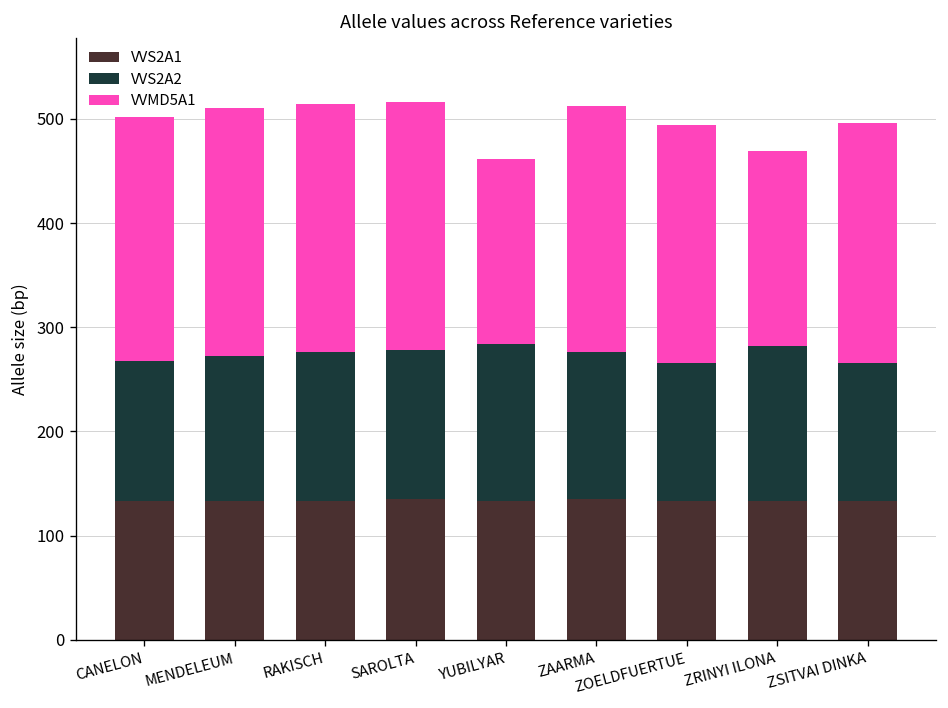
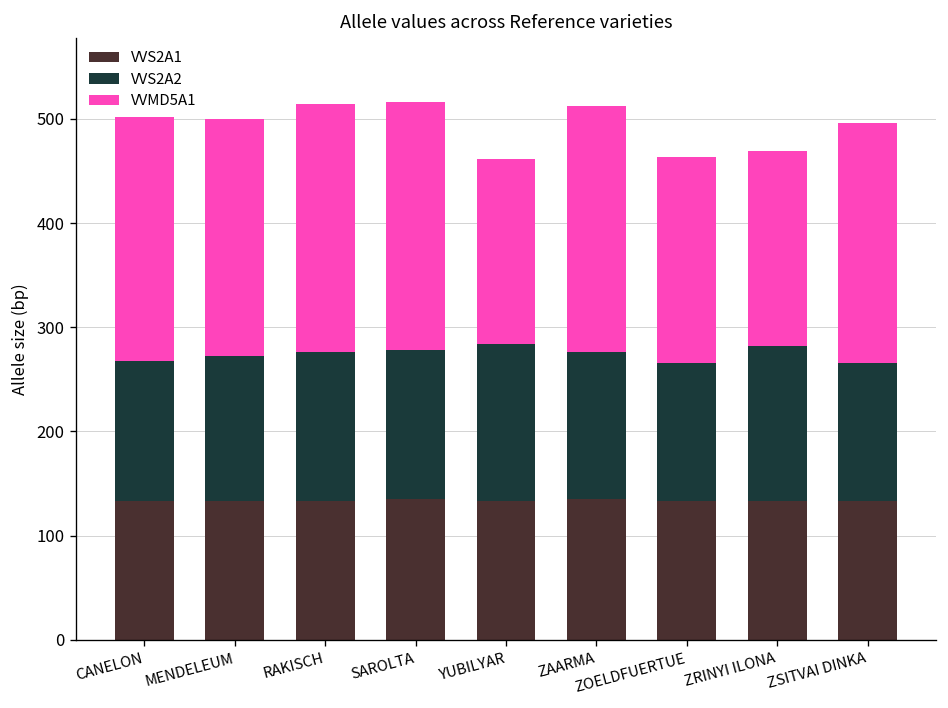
VVMD5A1, MENDELEUM: 240 -> 230
VVMD5A1, ZOELDFUERTUE: 230 -> 200
